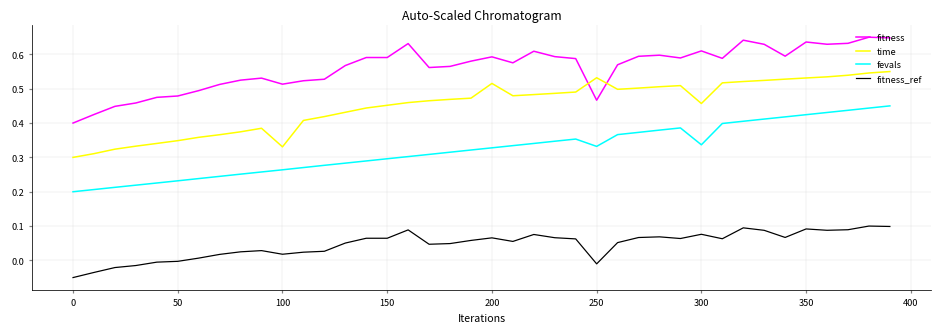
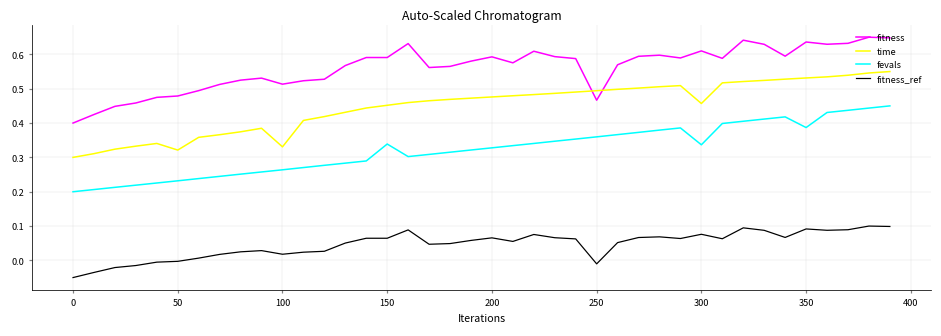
time, 50: 0.35 -> 0.32
fevals, 150: 0.30 -> 0.34
time, 200: 0.52 -> 0.48
time, 250: 0.53 -> 0.49
fevals, 250: 0.33 -> 0.36
fevals, 350: 0.42 -> 0.39
